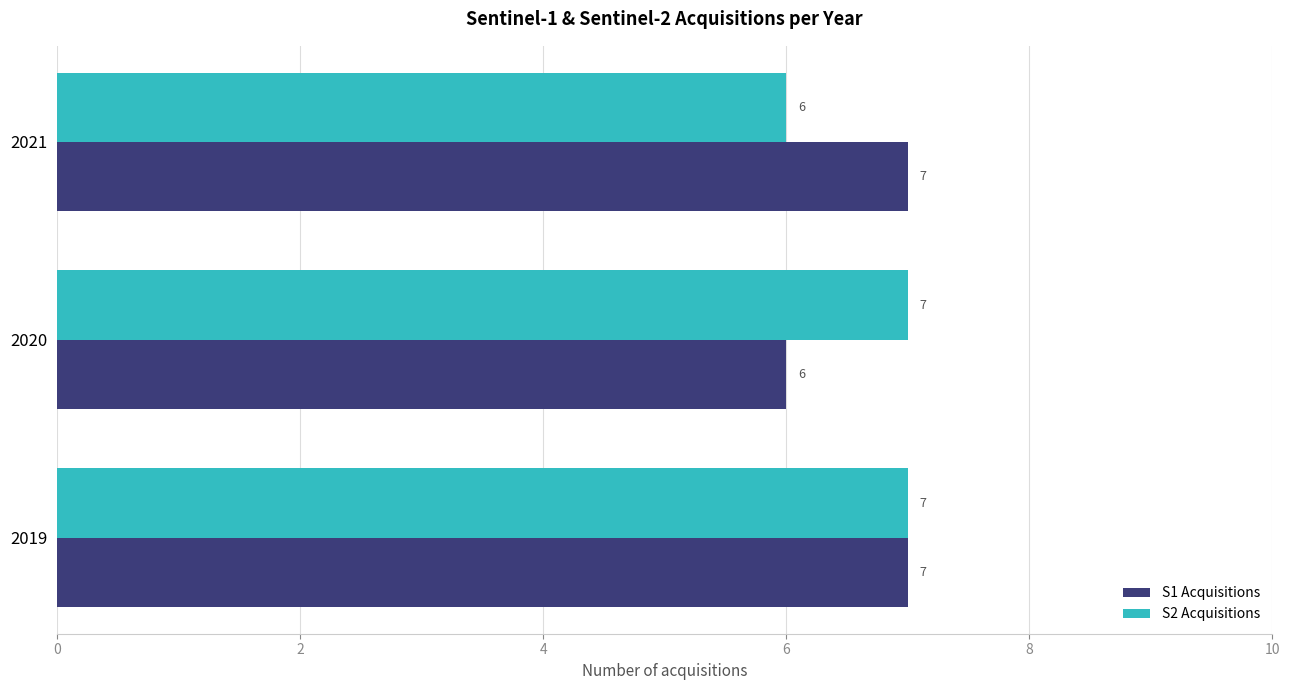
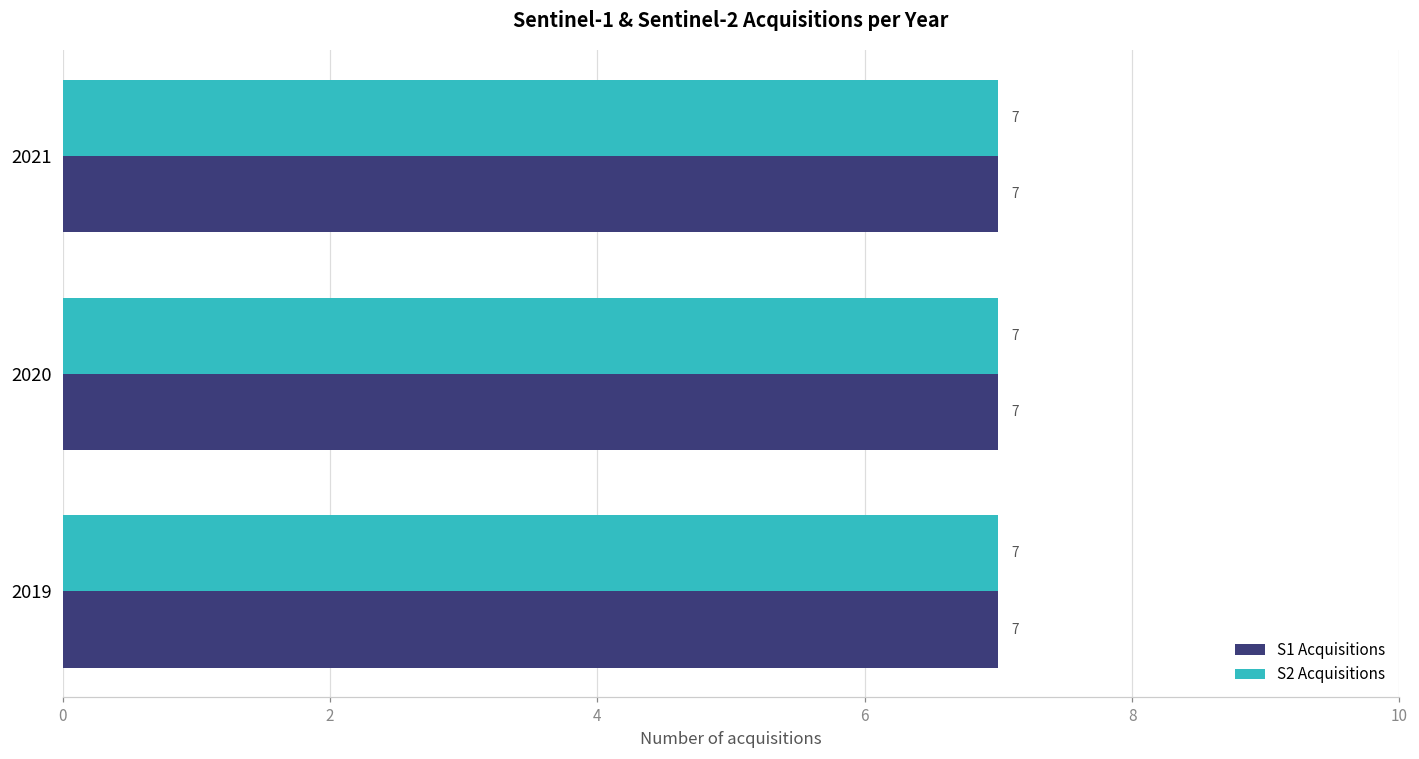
S2 Acquisitions, 2021: 6 -> 7
S1 Acquisitions, 2020: 6 -> 7
